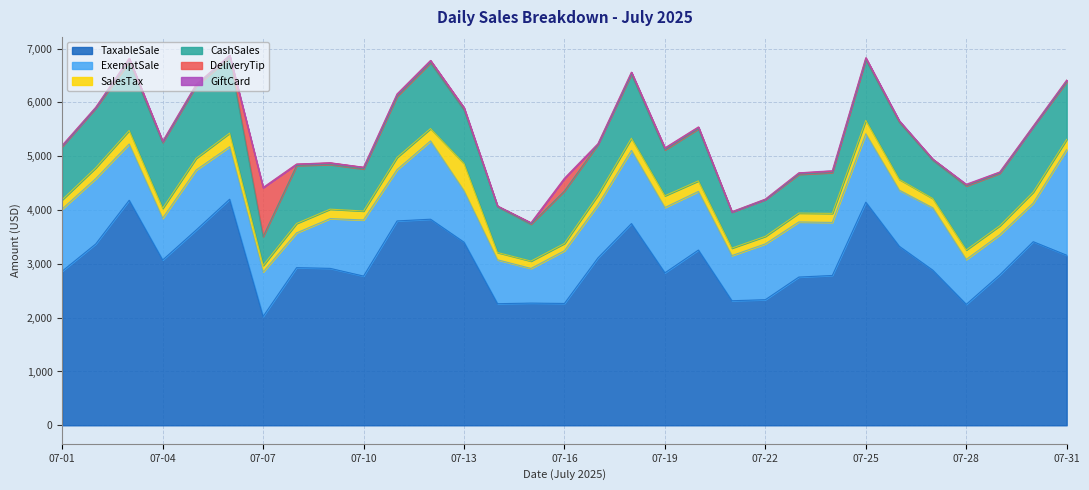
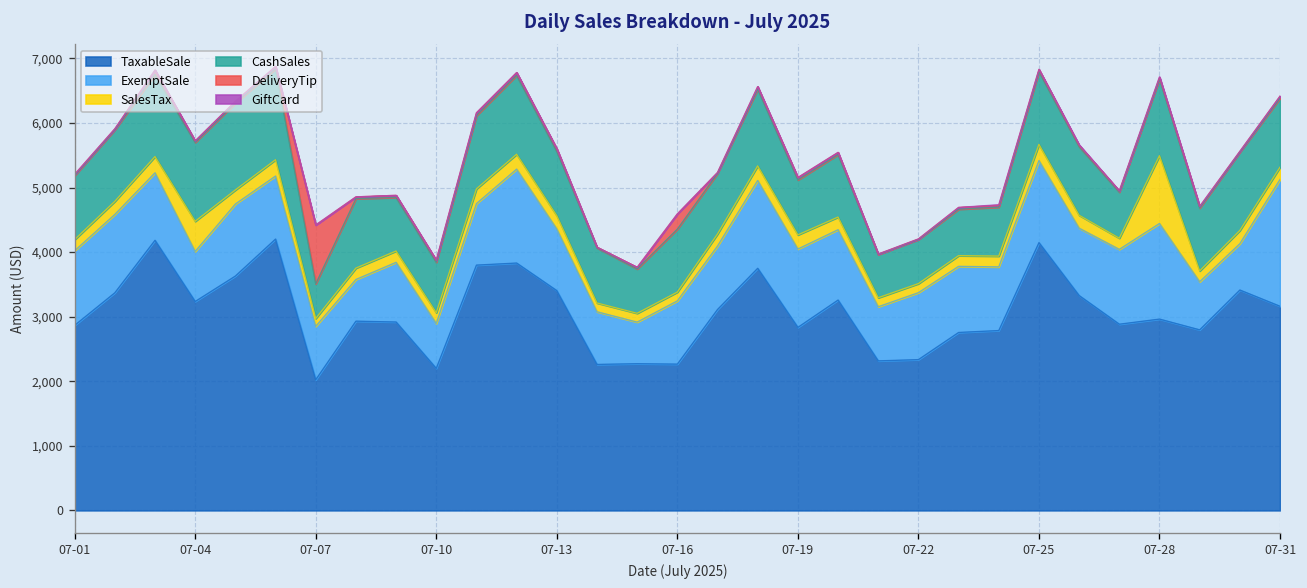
TaxableSale, 07-04: 3,100 -> 3,200
SalesTax, 07-04: 200 -> 500
TaxableSale, 07-10: 2,800 -> 2,200
ExemptSale, 07-10: 1,000 -> 700
SalesTax, 07-13: 500 -> 200
TaxableSale, 07-28: 2,200 -> 3,000
ExemptSale, 07-28: 800 -> 1,500
SalesTax, 07-28: 200 -> 1,000
